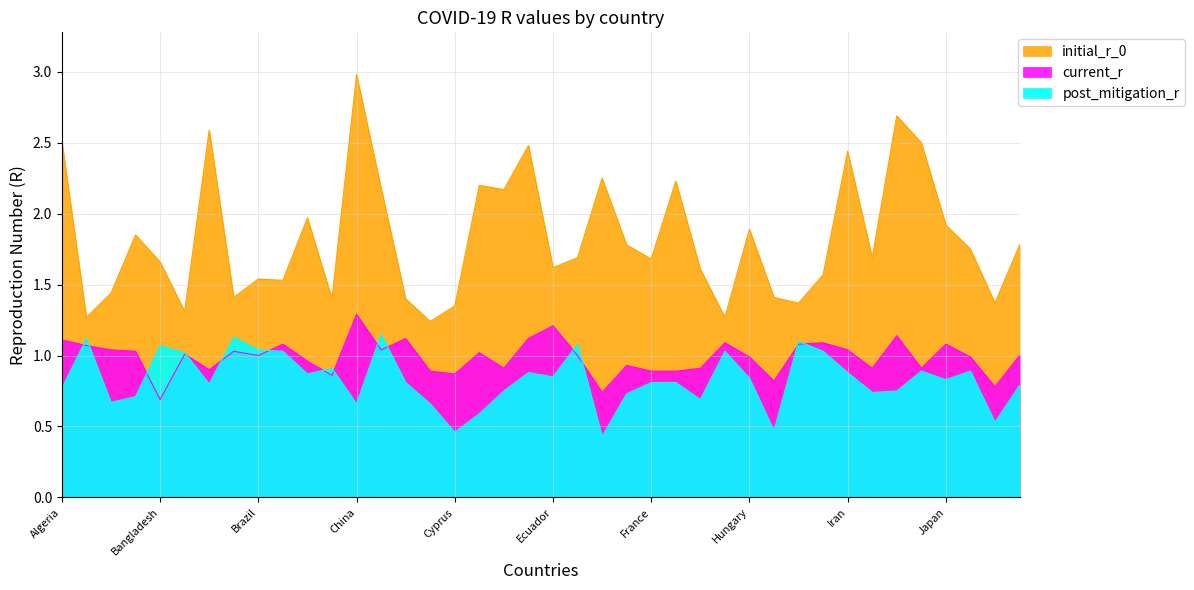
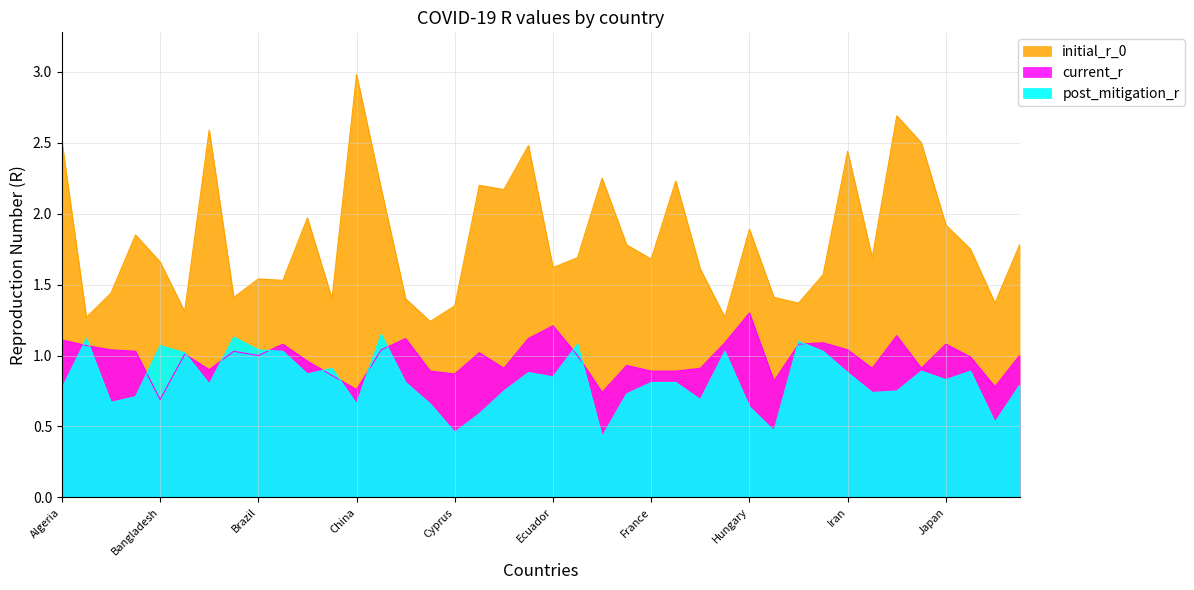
current_r, China: 1.29 -> 0.76
current_r, Hungary: 0.99 -> 1.30
post_mitigation_r, Hungary: 0.84 -> 0.64
